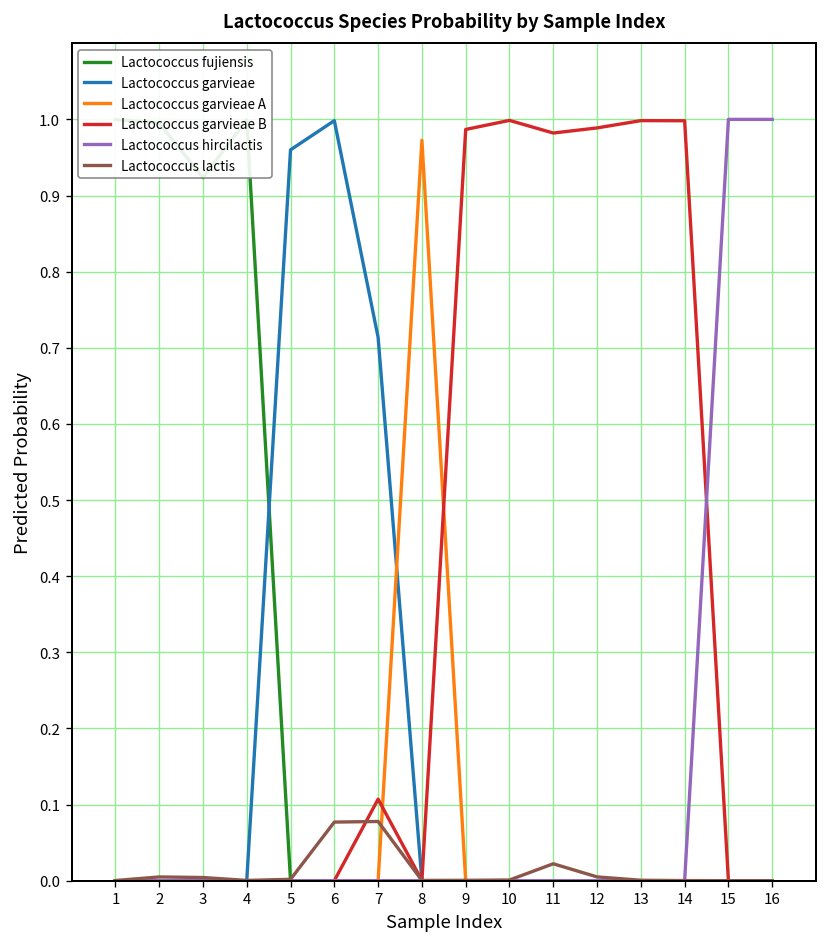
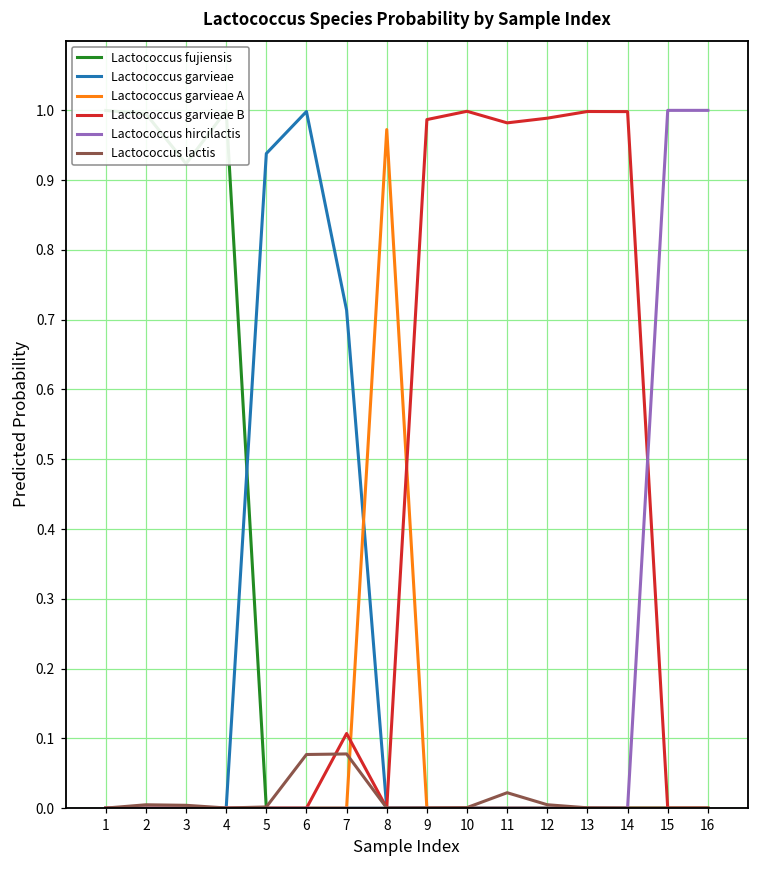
Lactococcus garvieae, 5: 0.96 -> 0.94
